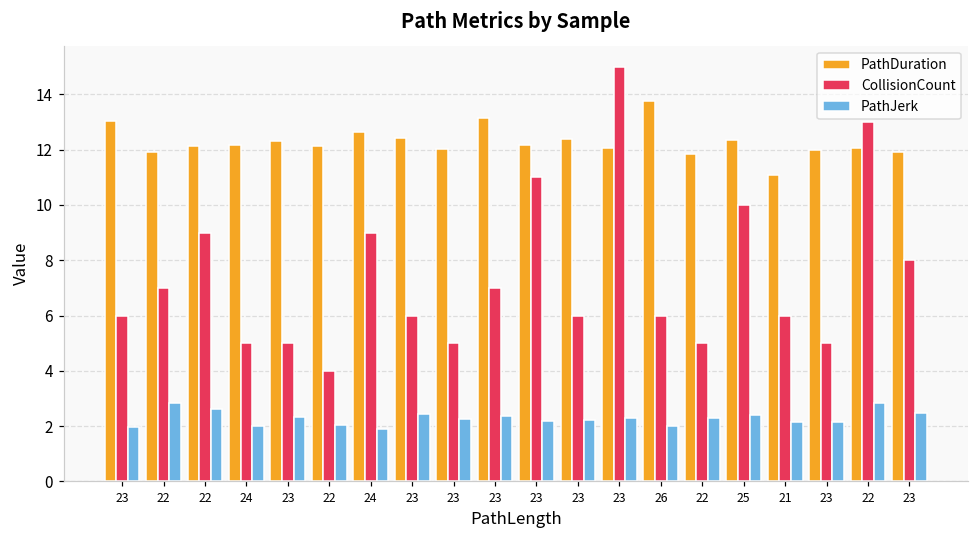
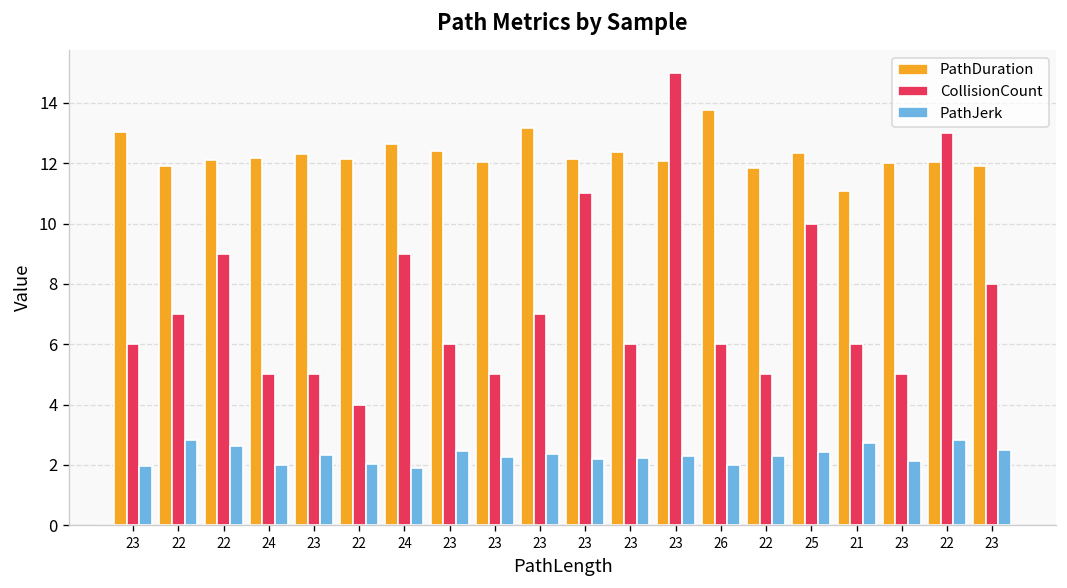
PathJerk, 21: 2.1 -> 2.7
